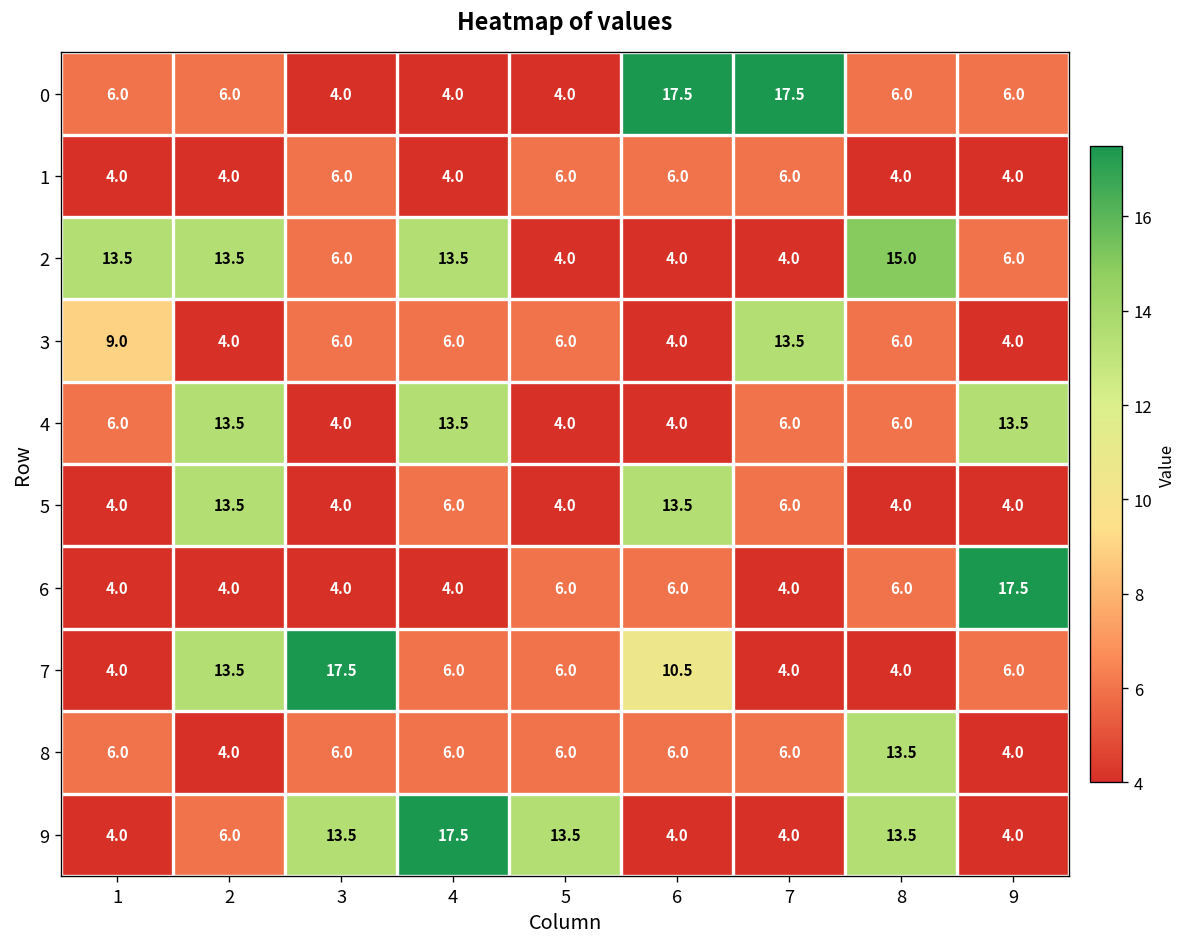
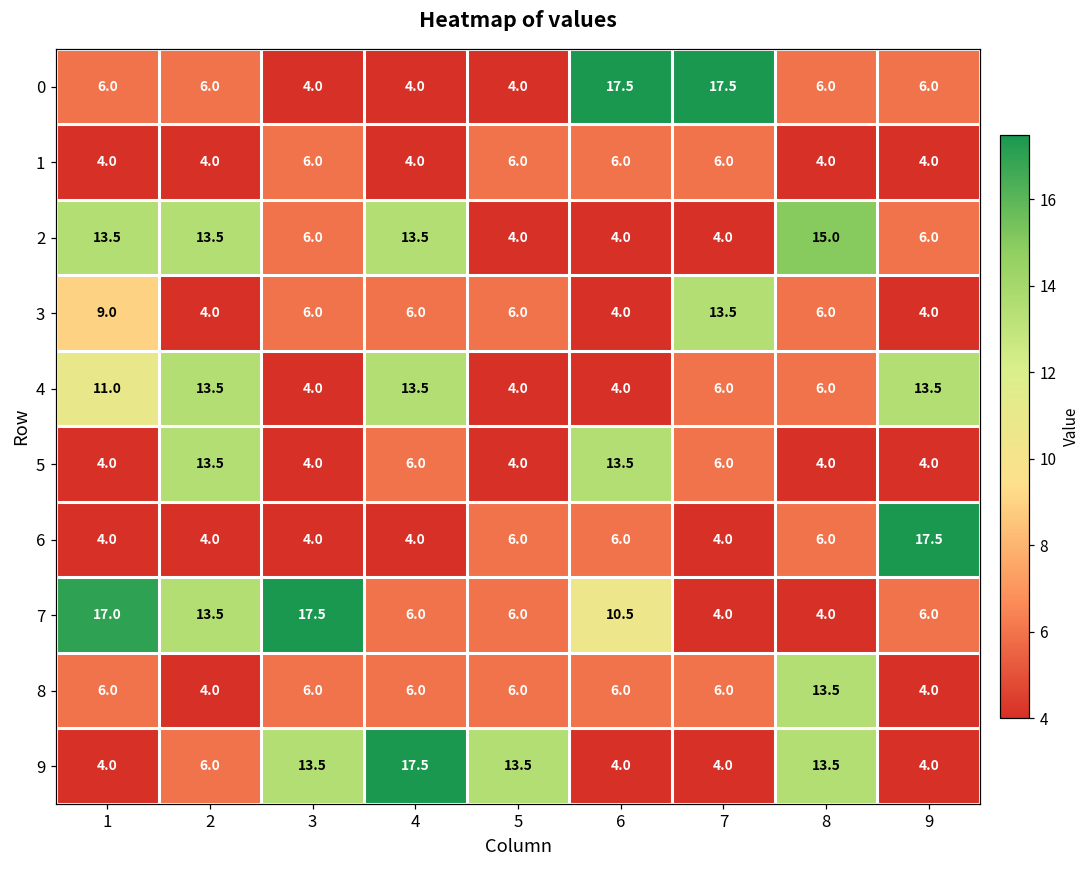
4, 1: 6.0 -> 11.0
7, 1: 4.0 -> 17.0
